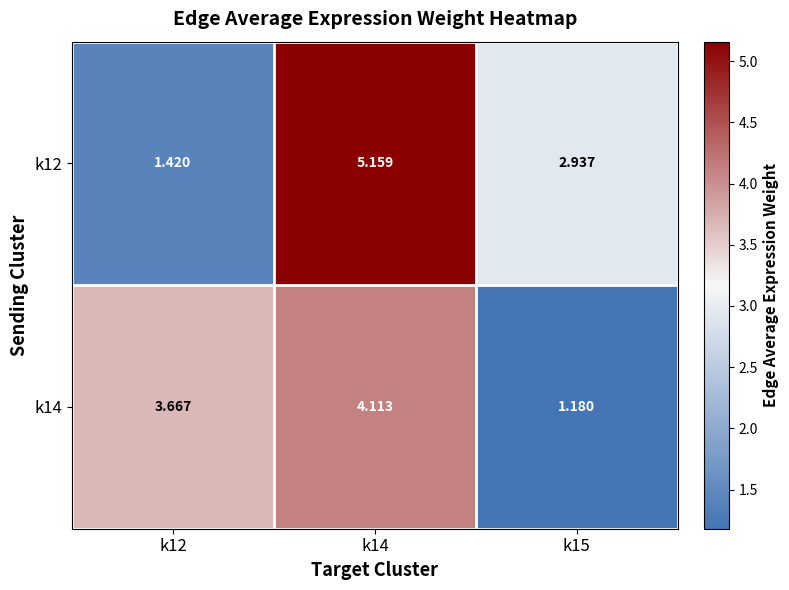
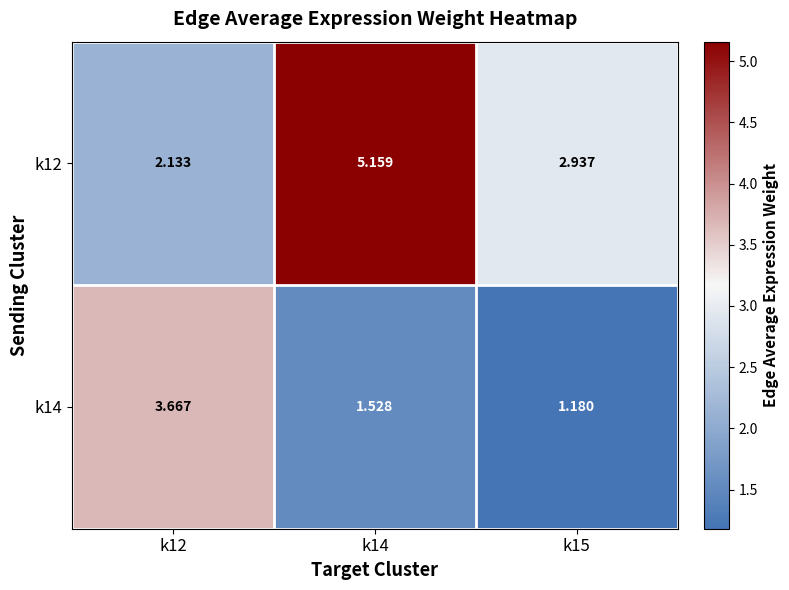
k12, k12: 1.420 -> 2.133
k14, k14: 4.113 -> 1.528
